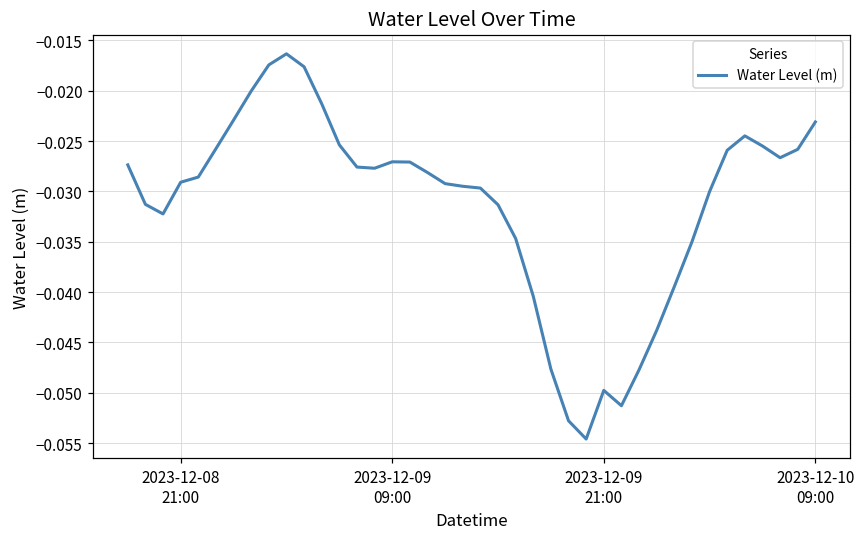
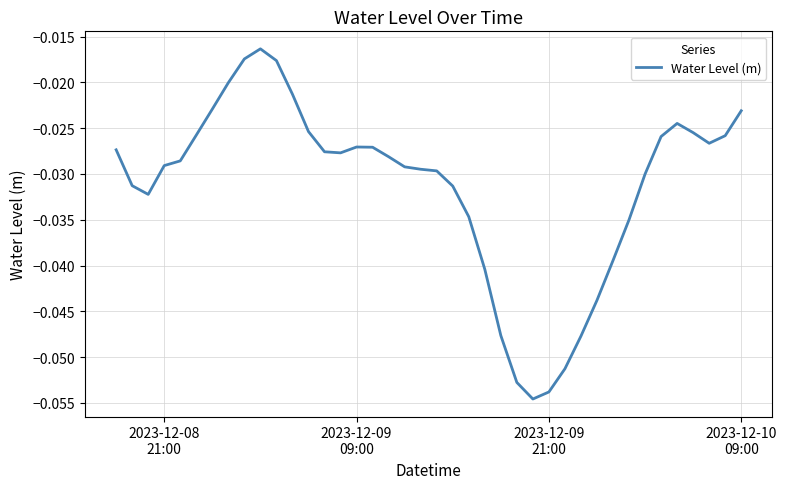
2023-12-09 21:00: -0.050 -> -0.054
